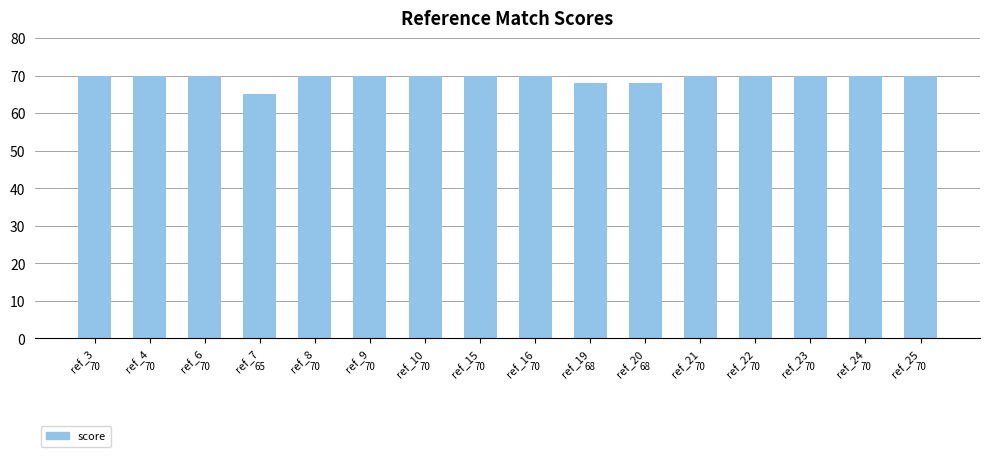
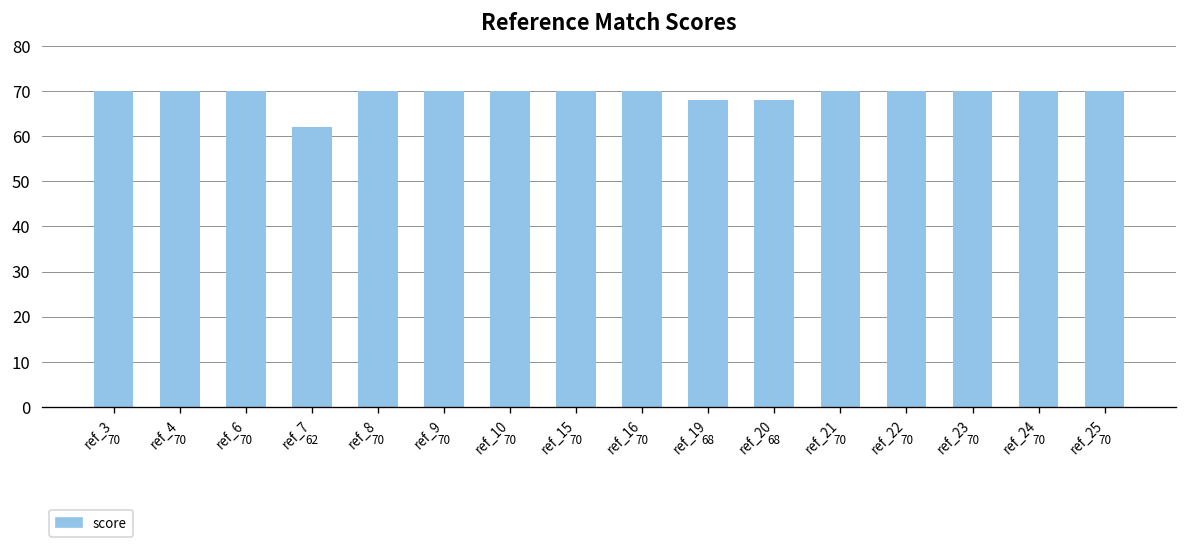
ref_7: 65 -> 62
